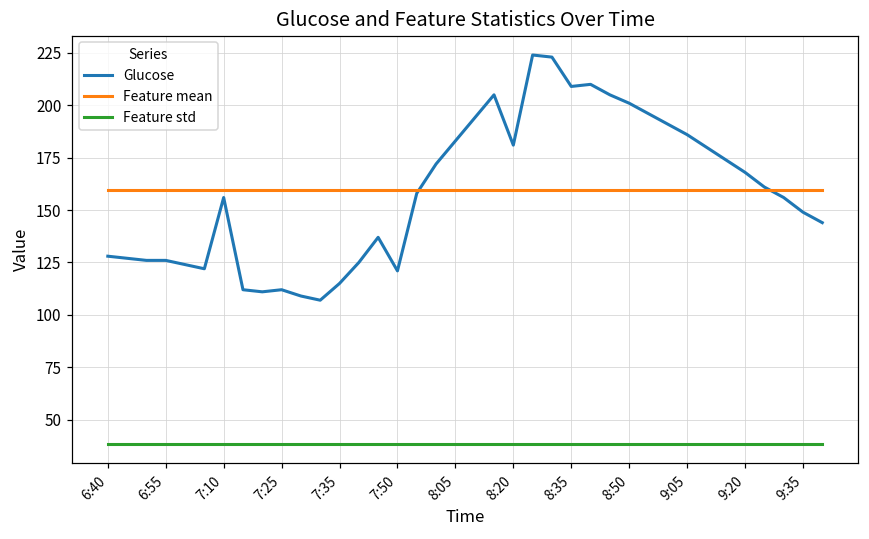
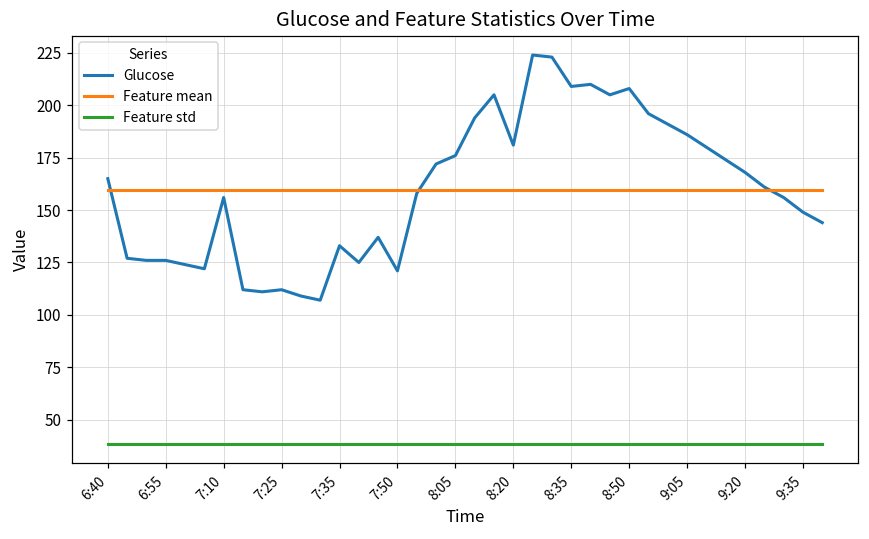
Glucose, 6:40: 128 -> 165
Glucose, 7:35: 115 -> 133
Glucose, 8:05: 183 -> 176
Glucose, 8:50: 201 -> 208
